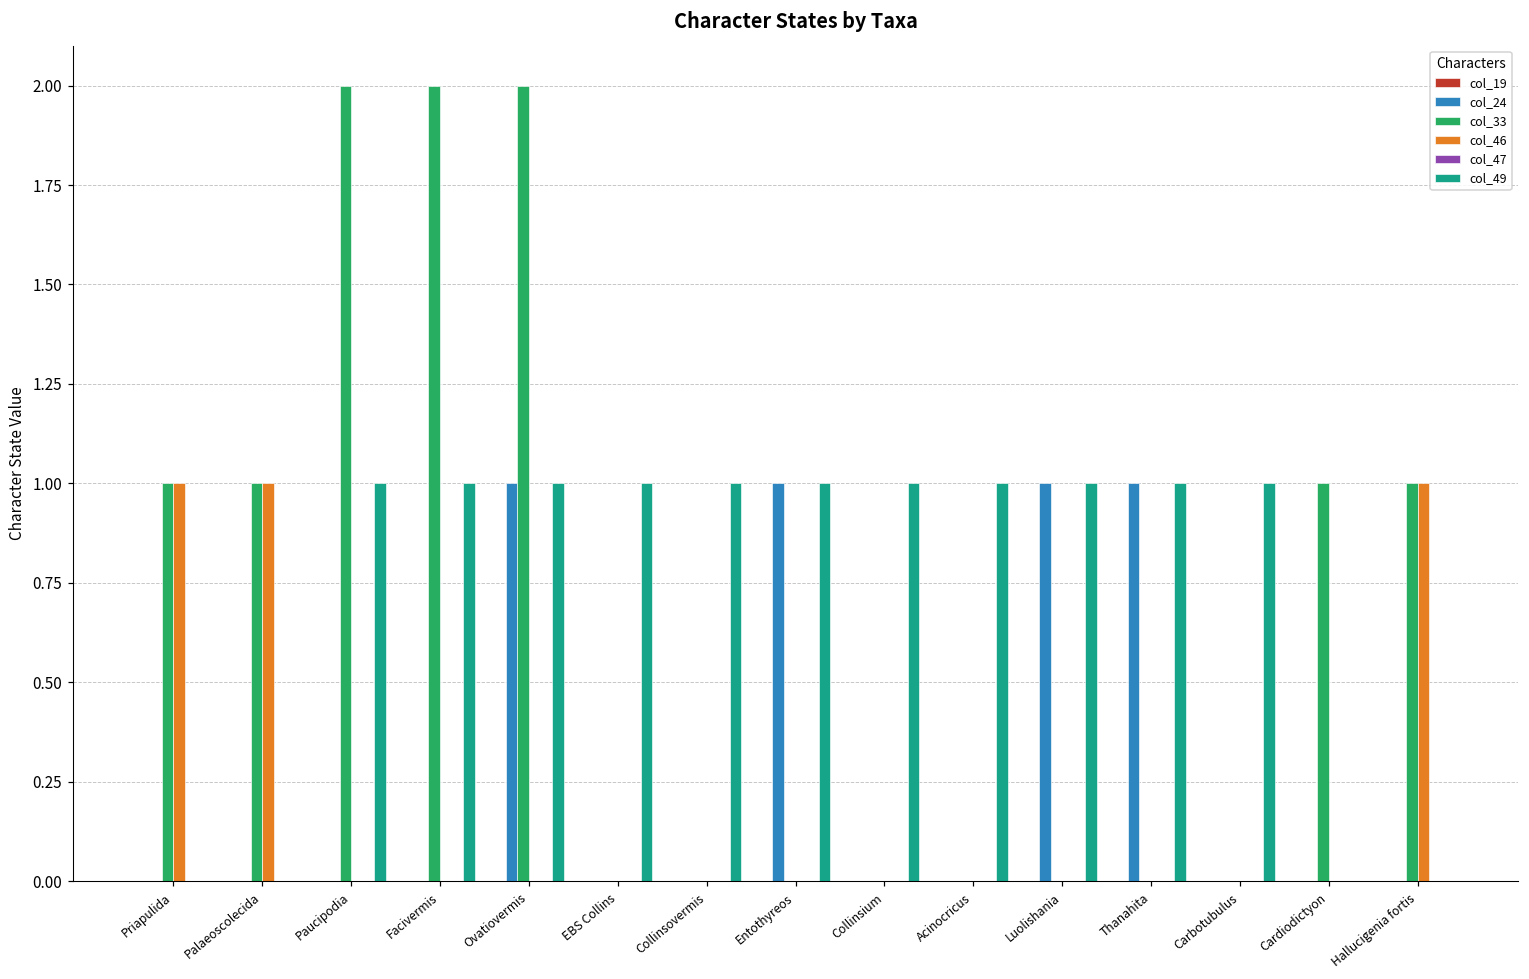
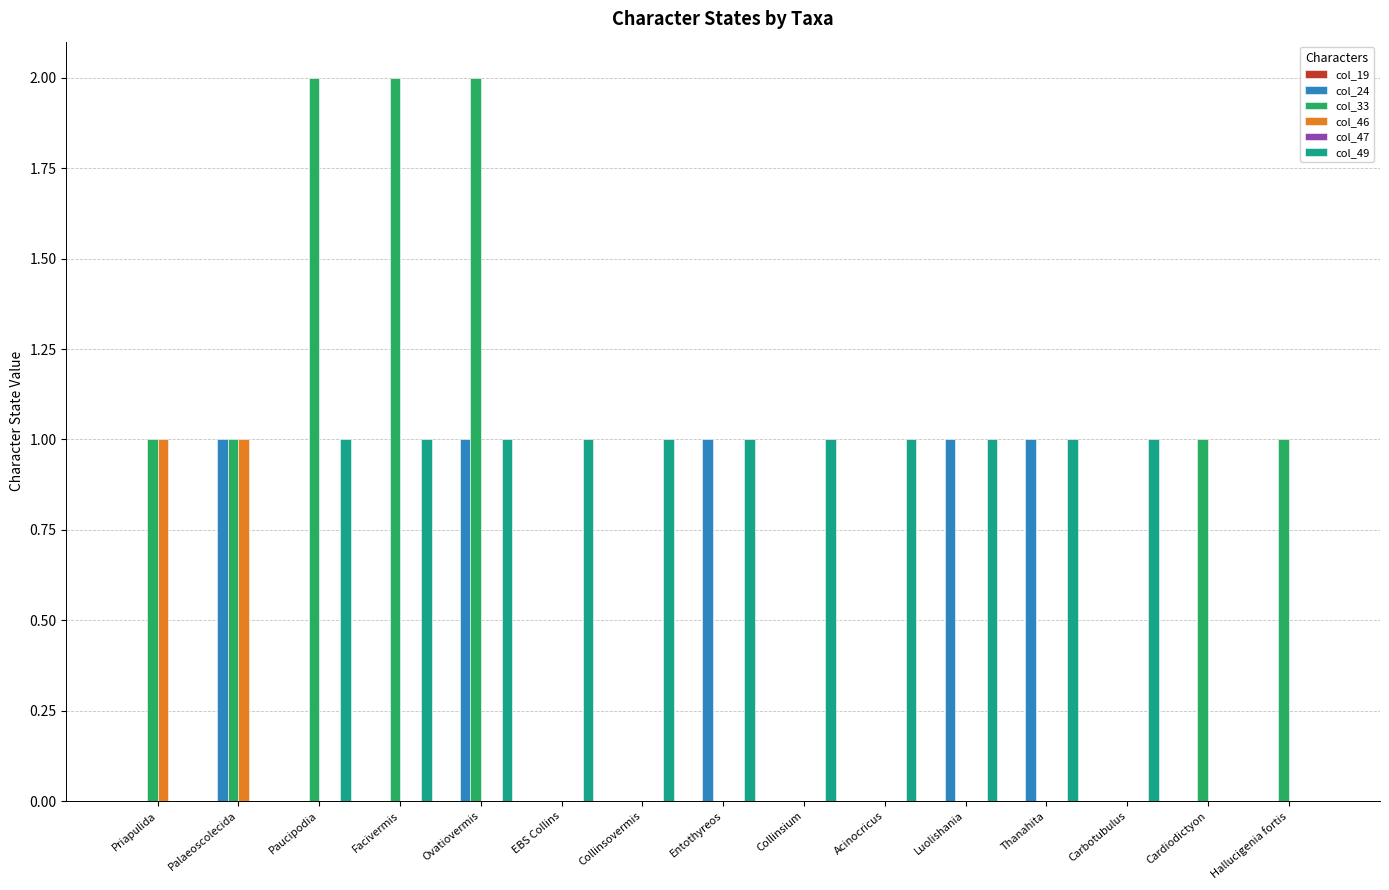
col_24, Palaeoscolecida: 0 -> 1
col_46, Hallucigenia fortis: 1 -> 0
